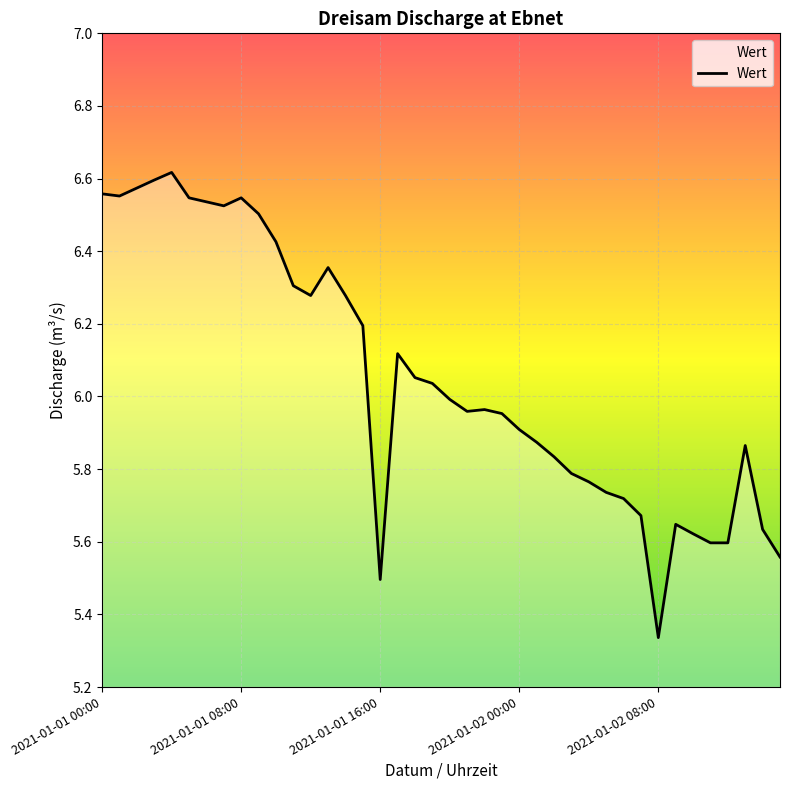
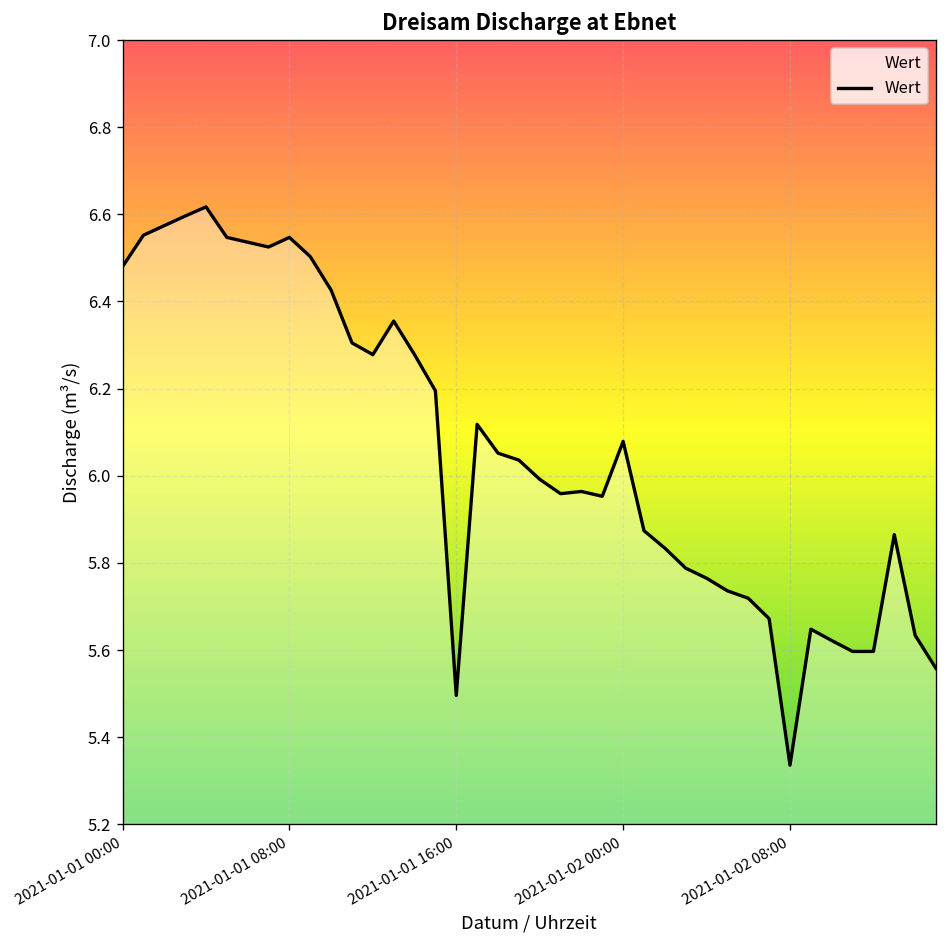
2021-01-01 00:00: 6.56 -> 6.48
2021-01-02 00:00: 5.91 -> 6.08
